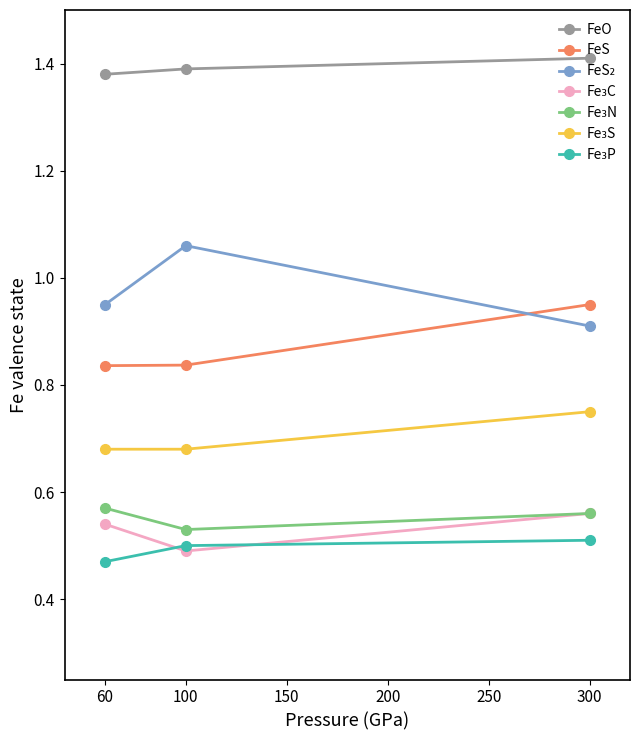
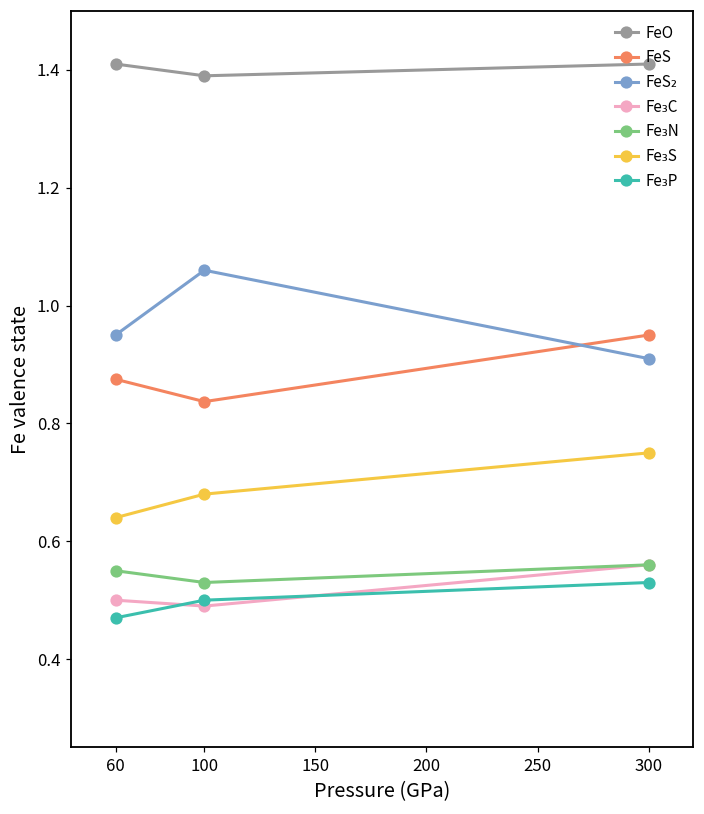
FeO, 60: 1.38 -> 1.41
FeS, 60: 0.84 -> 0.88
Fe₃C, 60: 0.54 -> 0.50
Fe₃N, 60: 0.57 -> 0.55
Fe₃S, 60: 0.68 -> 0.64
Fe₃P, 300: 0.51 -> 0.53
